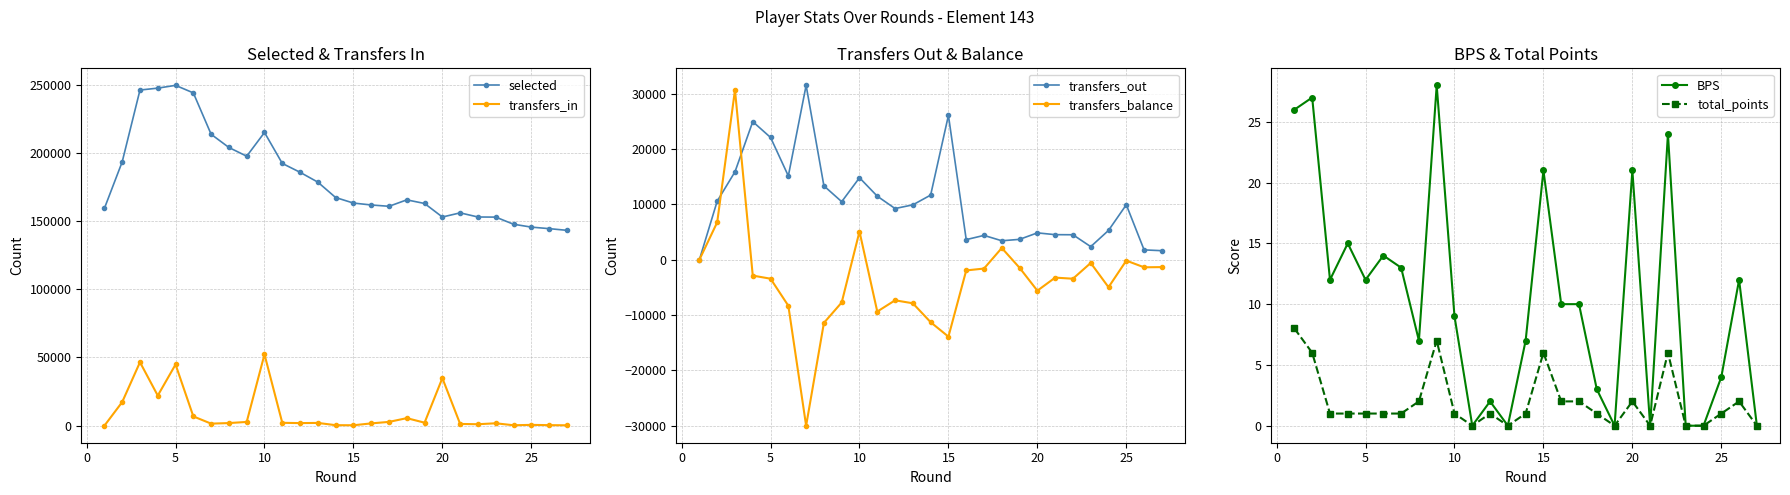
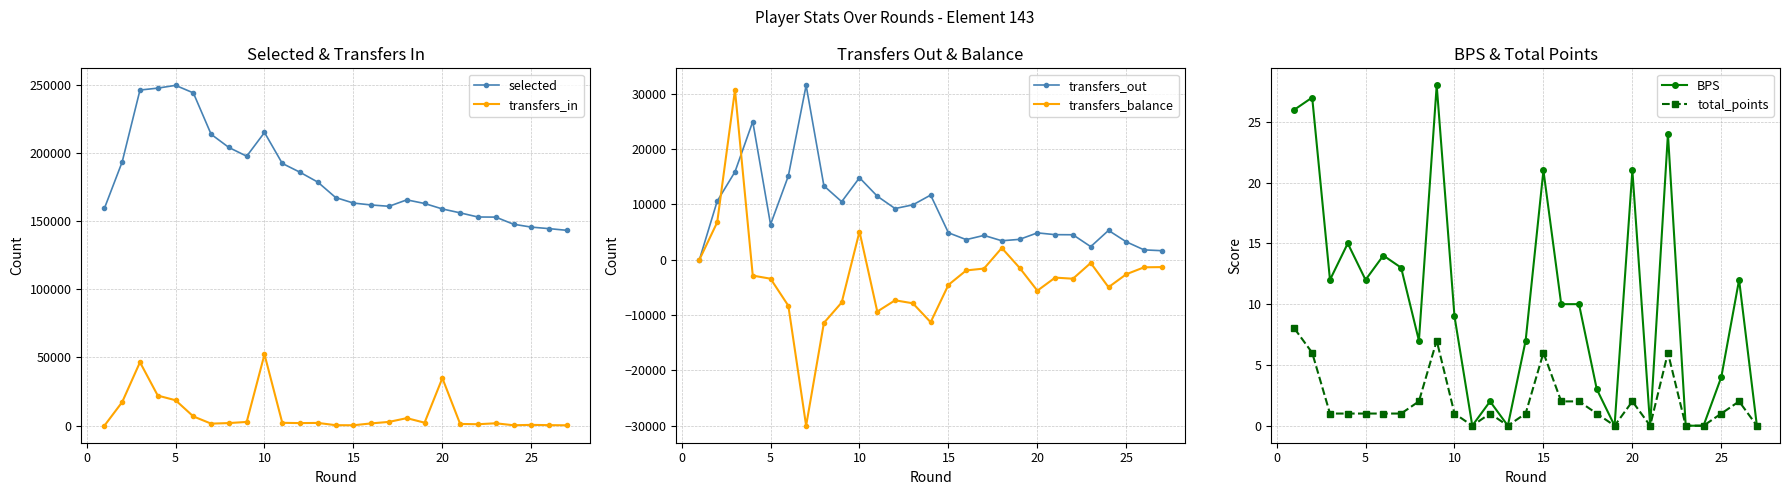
Selected & Transfers In, transfers_in, 5: 45000 -> 19000
Selected & Transfers In, selected, 20: 153000 -> 159000
Transfers Out & Balance, transfers_out, 5: 22000 -> 6000
Transfers Out & Balance, transfers_out, 15: 26000 -> 5000
Transfers Out & Balance, transfers_balance, 15: -14000 -> -5000
Transfers Out & Balance, transfers_out, 25: 10000 -> 3000
Transfers Out & Balance, transfers_balance, 25: 0 -> -3000
